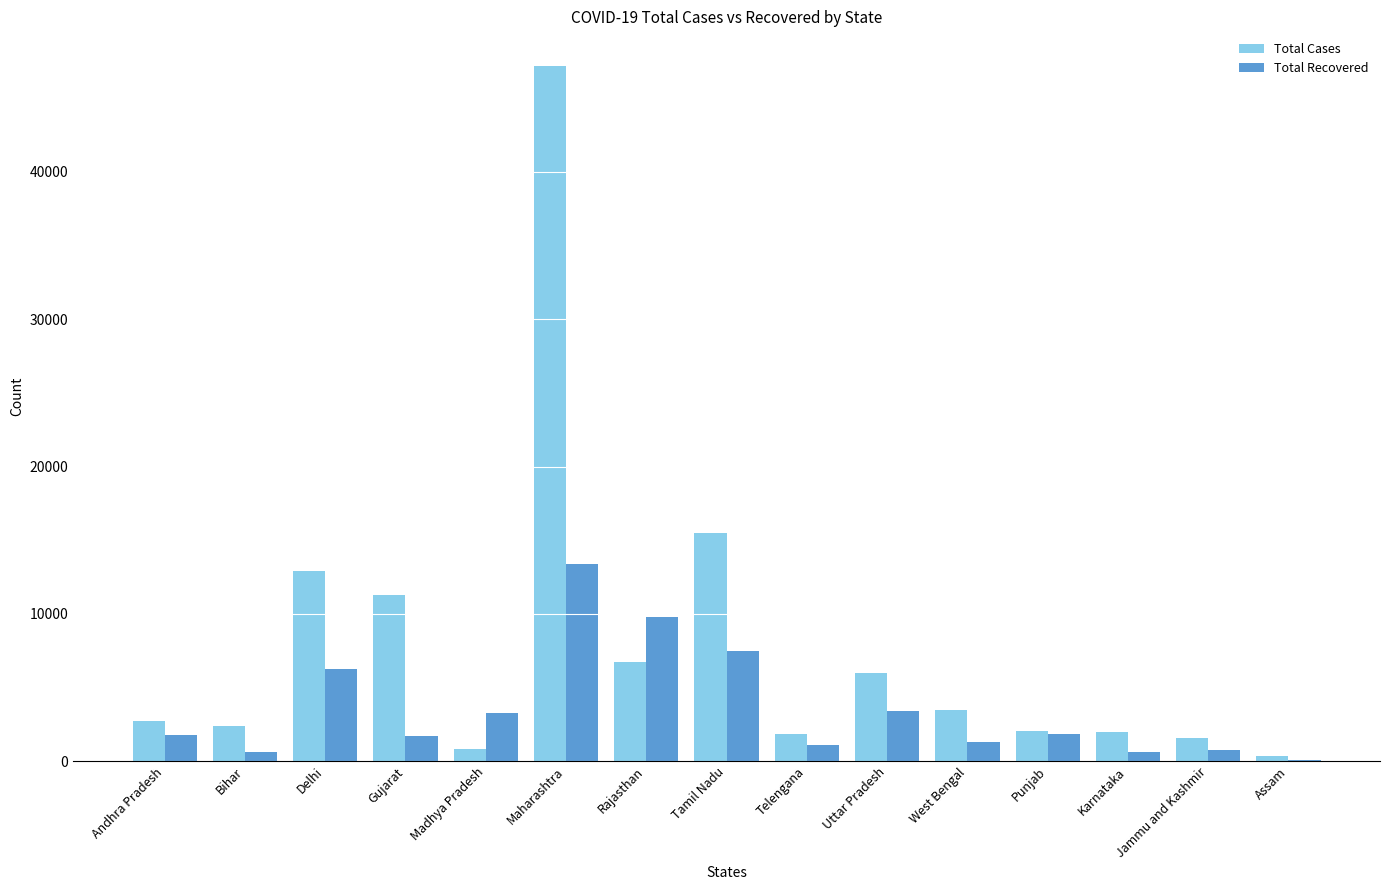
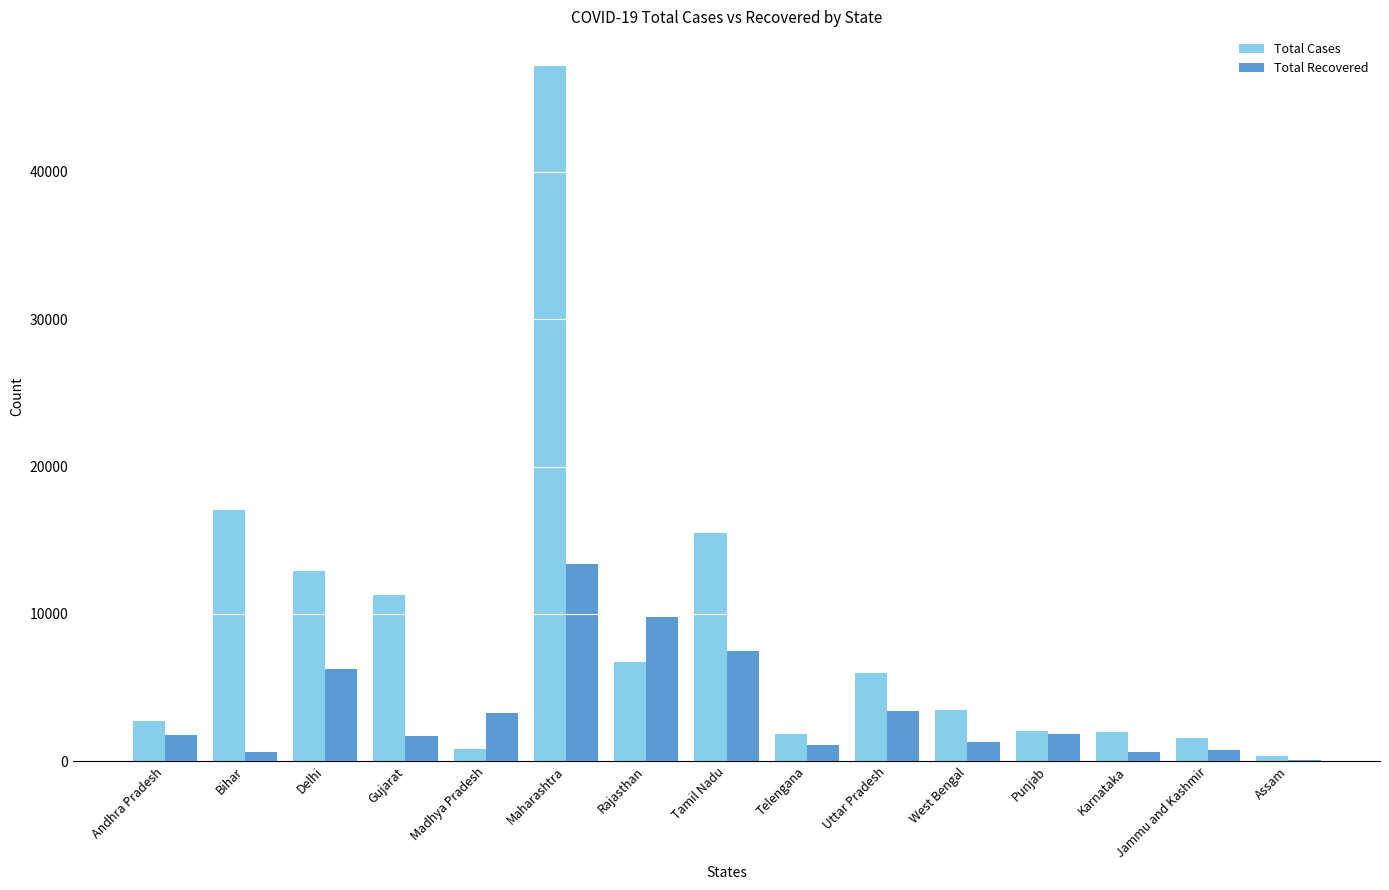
Total Cases, Bihar: 2400 -> 17000
